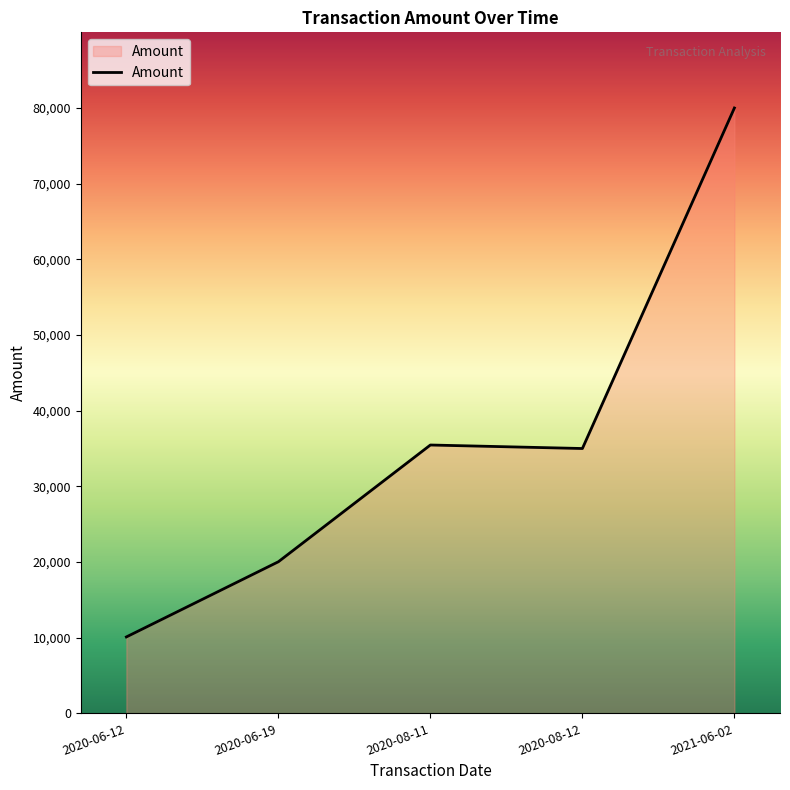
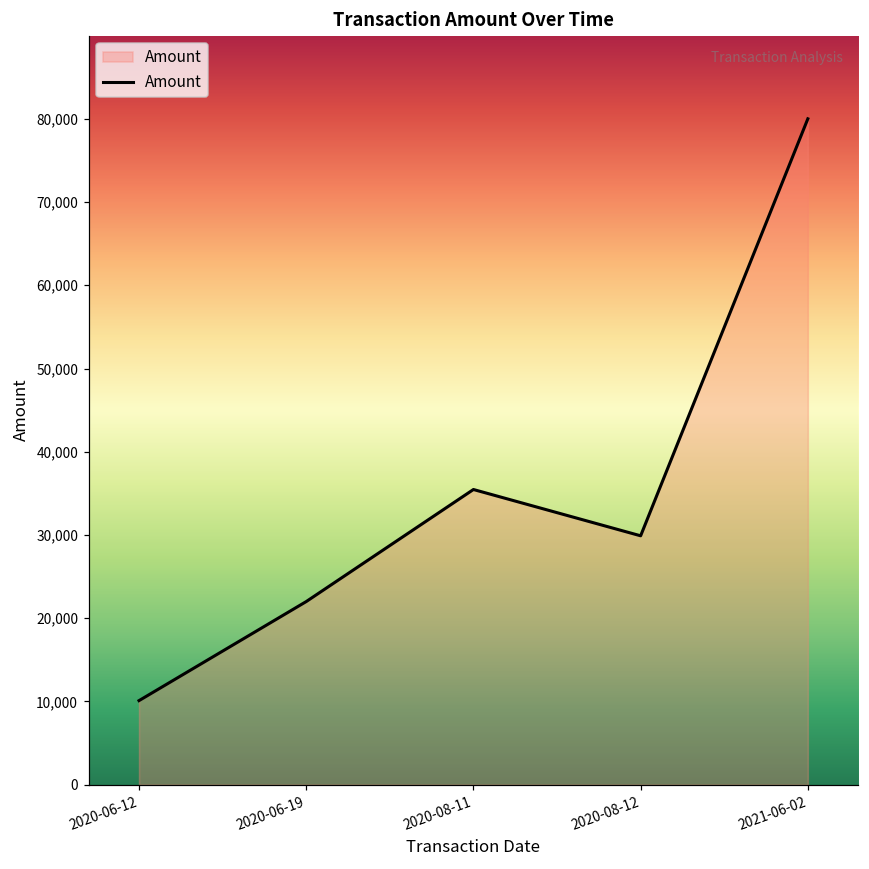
2020-06-19: 20,000 -> 22,000
2020-08-12: 35,000 -> 30,000
